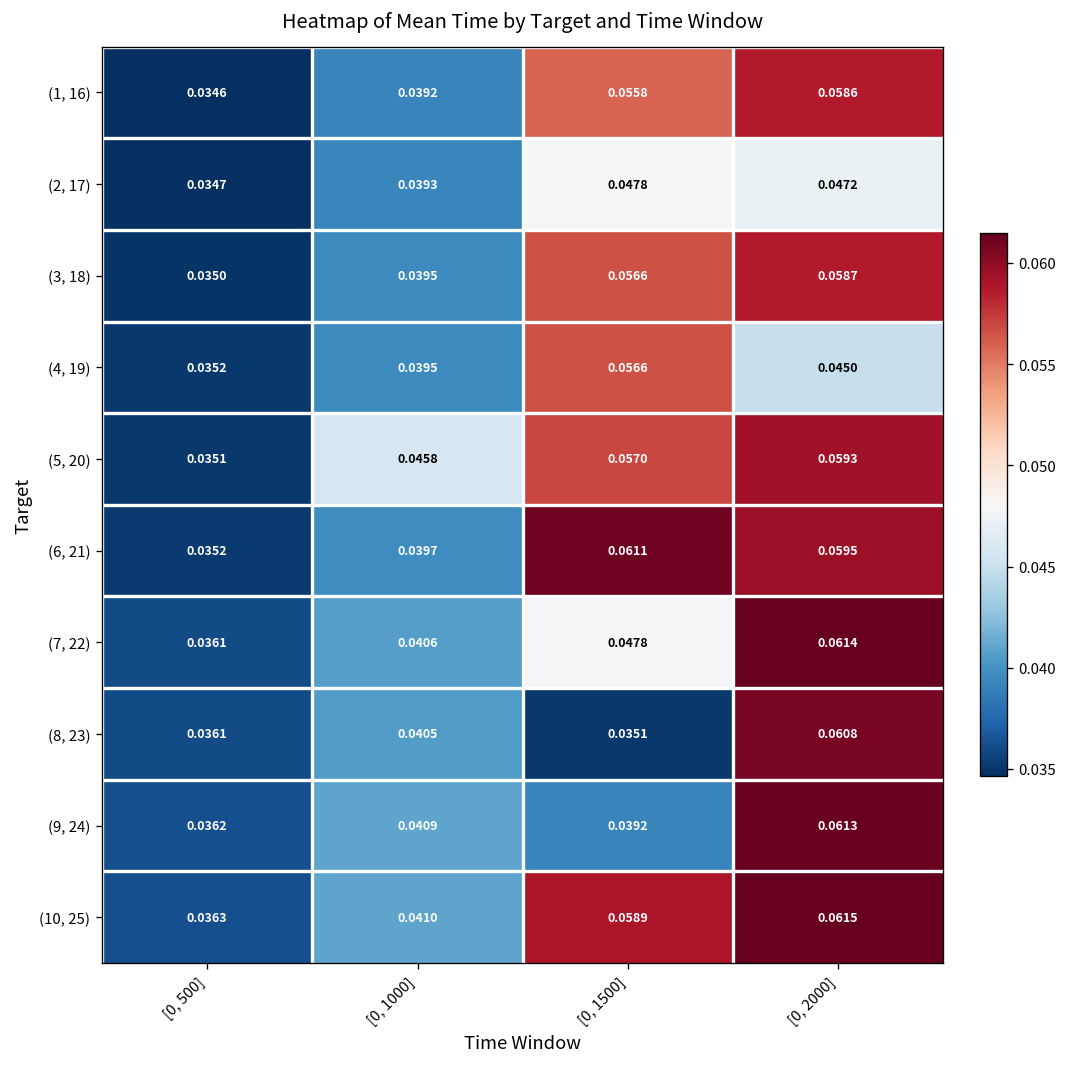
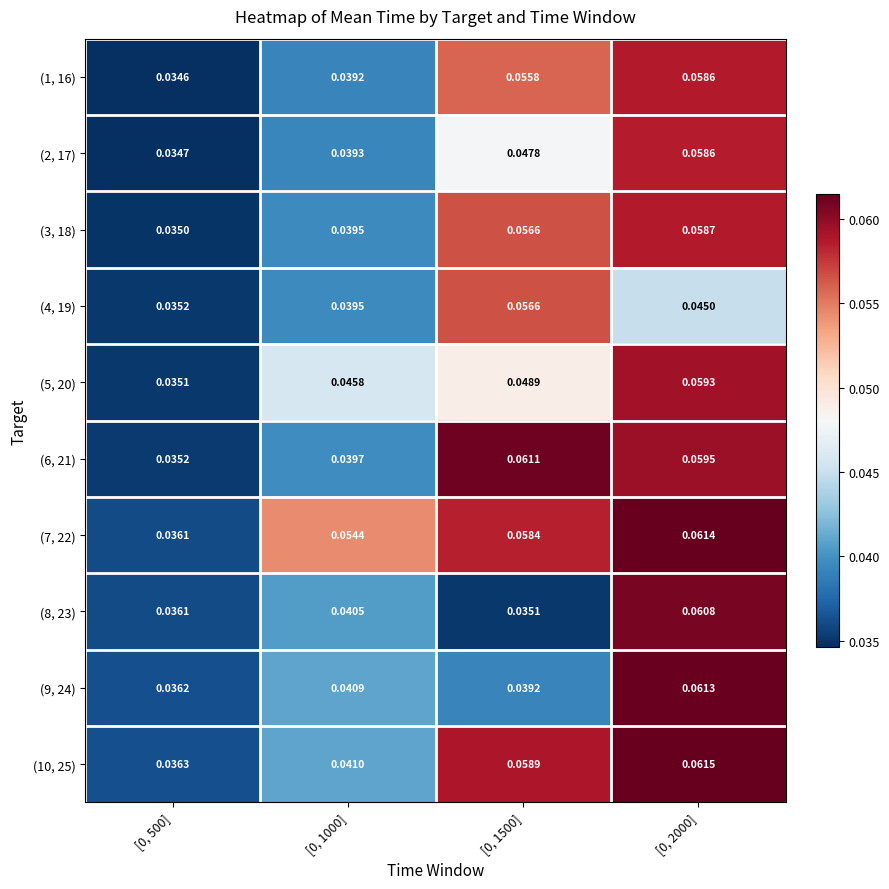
(2, 17), [0, 2000]: 0.0472 -> 0.0586
(5, 20), [0, 1500]: 0.0570 -> 0.0489
(7, 22), [0, 1000]: 0.0406 -> 0.0544
(7, 22), [0, 1500]: 0.0478 -> 0.0584
